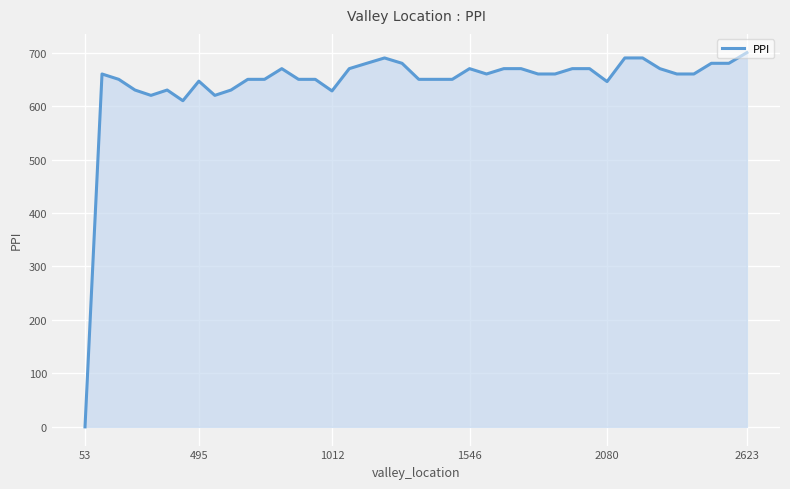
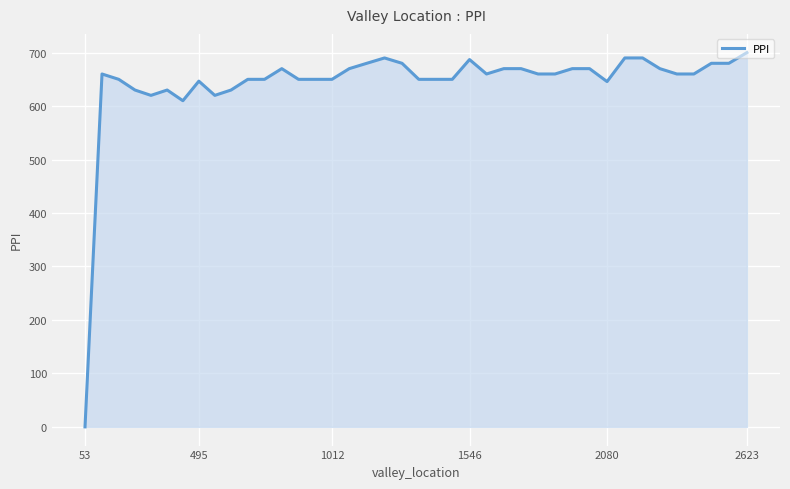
1012: 630 -> 650
1546: 670 -> 690
